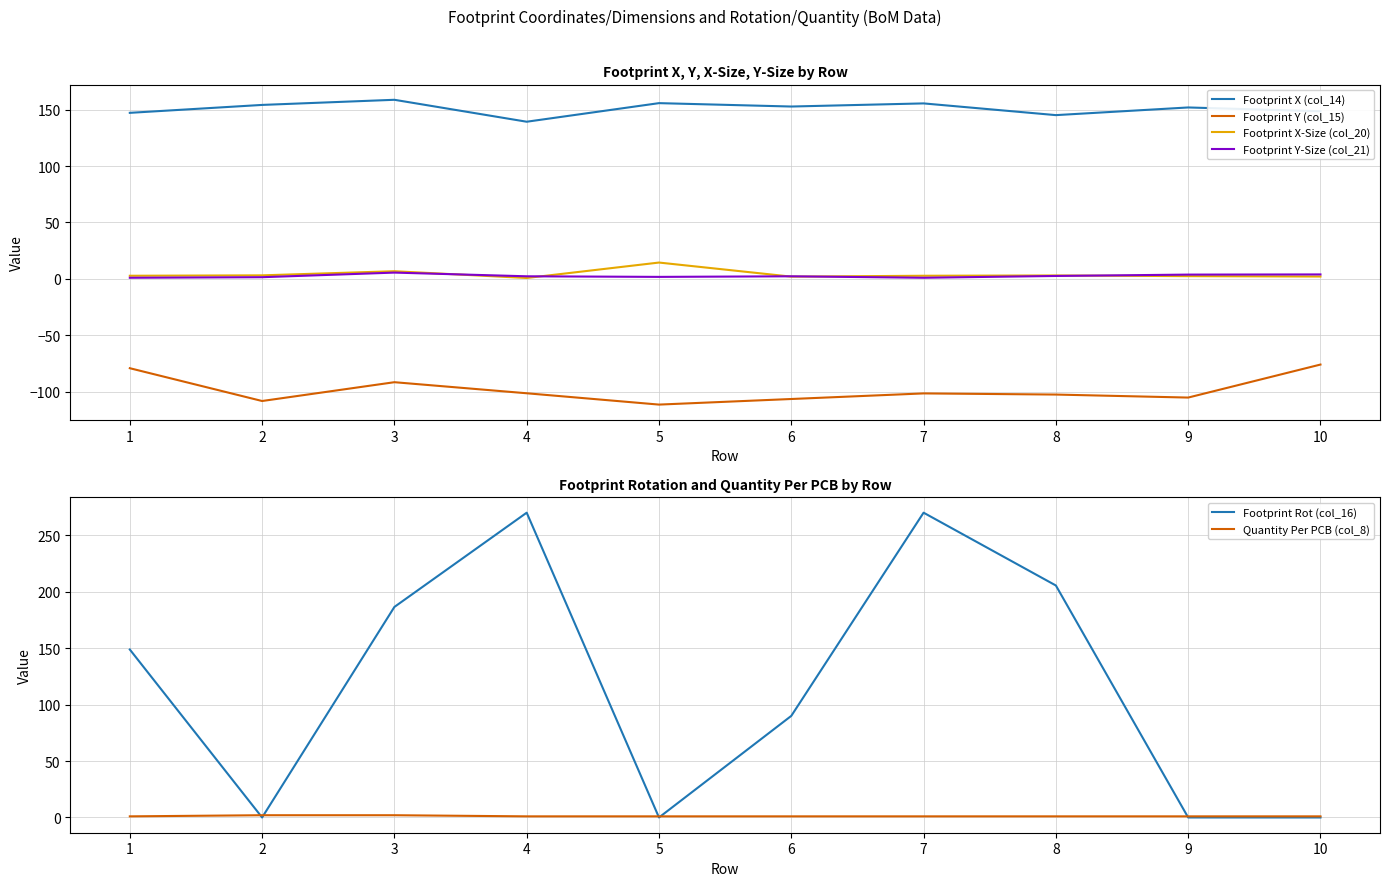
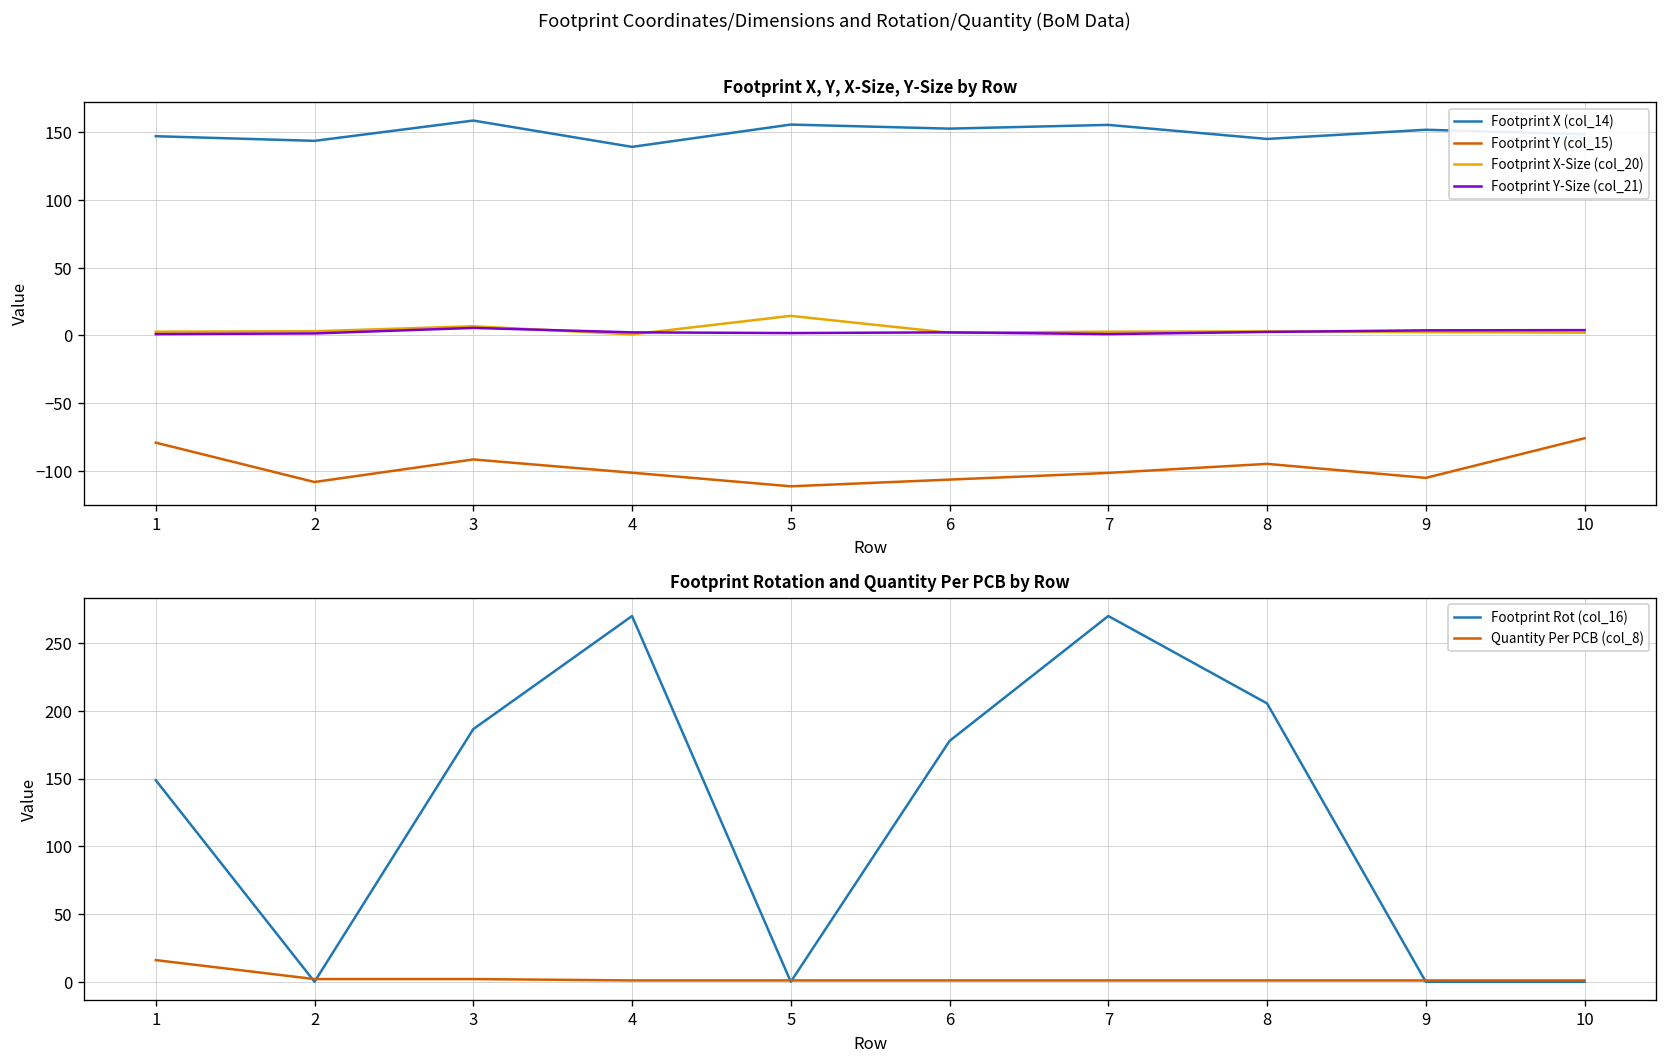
Footprint X, Y, X-Size, Y-Size by Row, Footprint X (col_14), 2: 154 -> 144
Footprint X, Y, X-Size, Y-Size by Row, Footprint Y (col_15), 8: -102 -> -95
Footprint Rotation and Quantity Per PCB by Row, Quantity Per PCB (col_8), 1: 1 -> 16
Footprint Rotation and Quantity Per PCB by Row, Footprint Rot (col_16), 6: 90 -> 178
